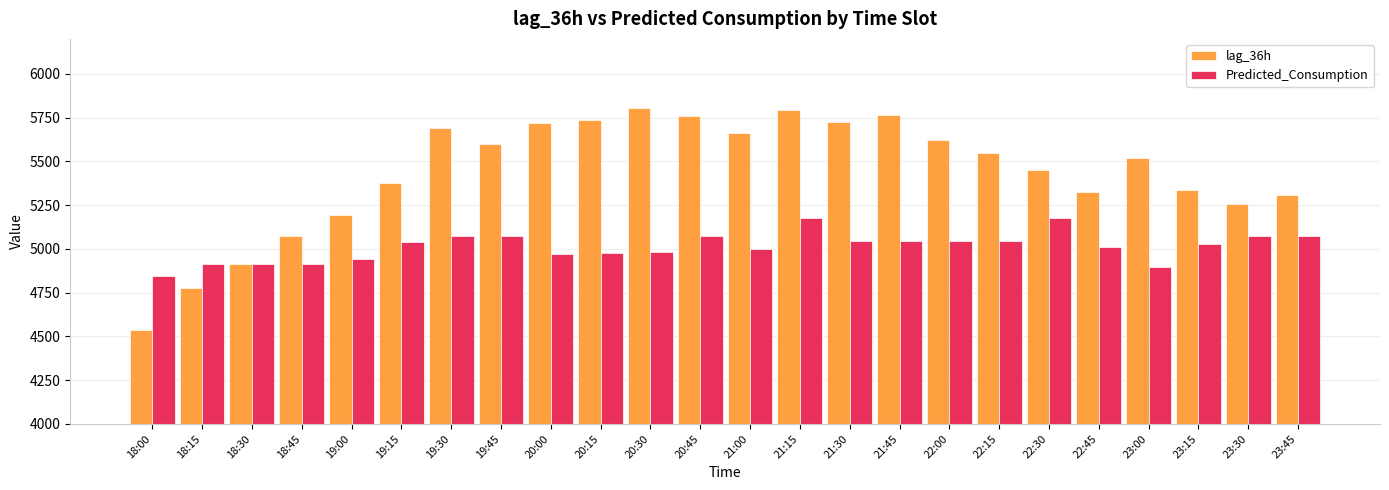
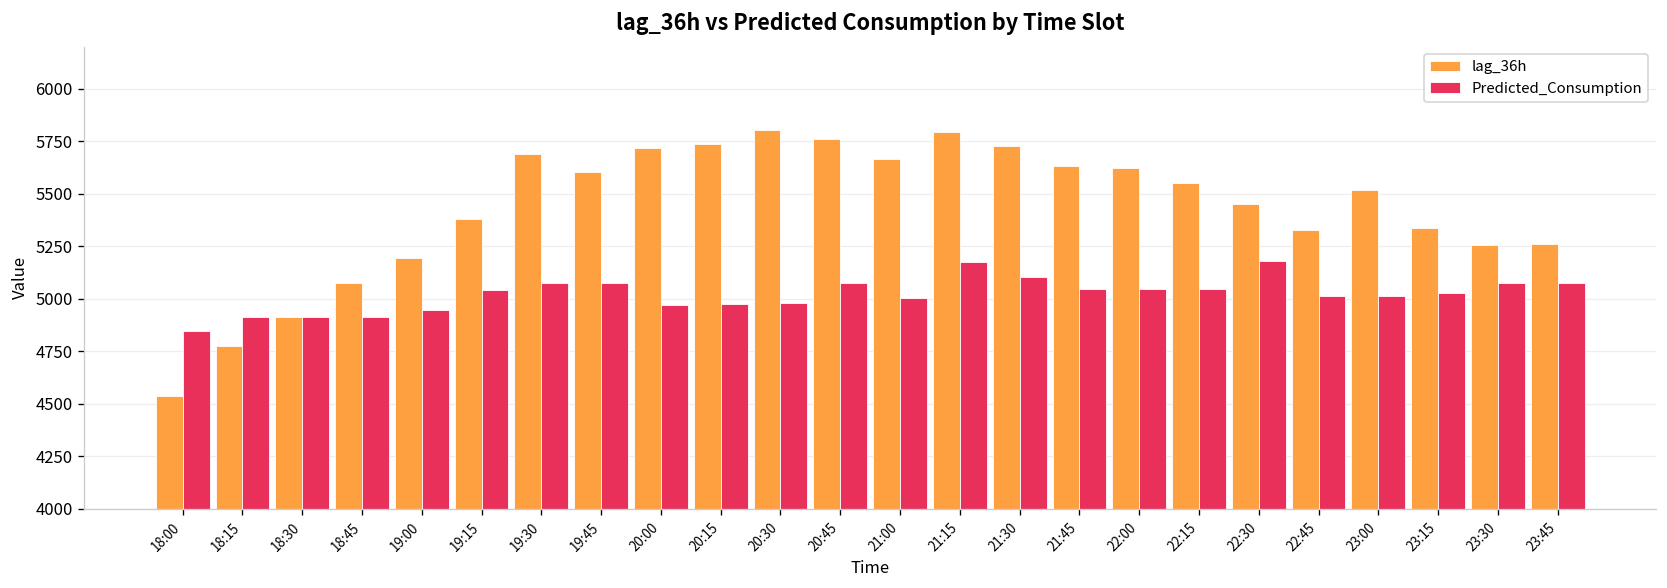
Predicted_Consumption, 21:30: 5050 -> 5100
lag_36h, 21:45: 5770 -> 5630
Predicted_Consumption, 23:00: 4890 -> 5010
lag_36h, 23:45: 5310 -> 5260
